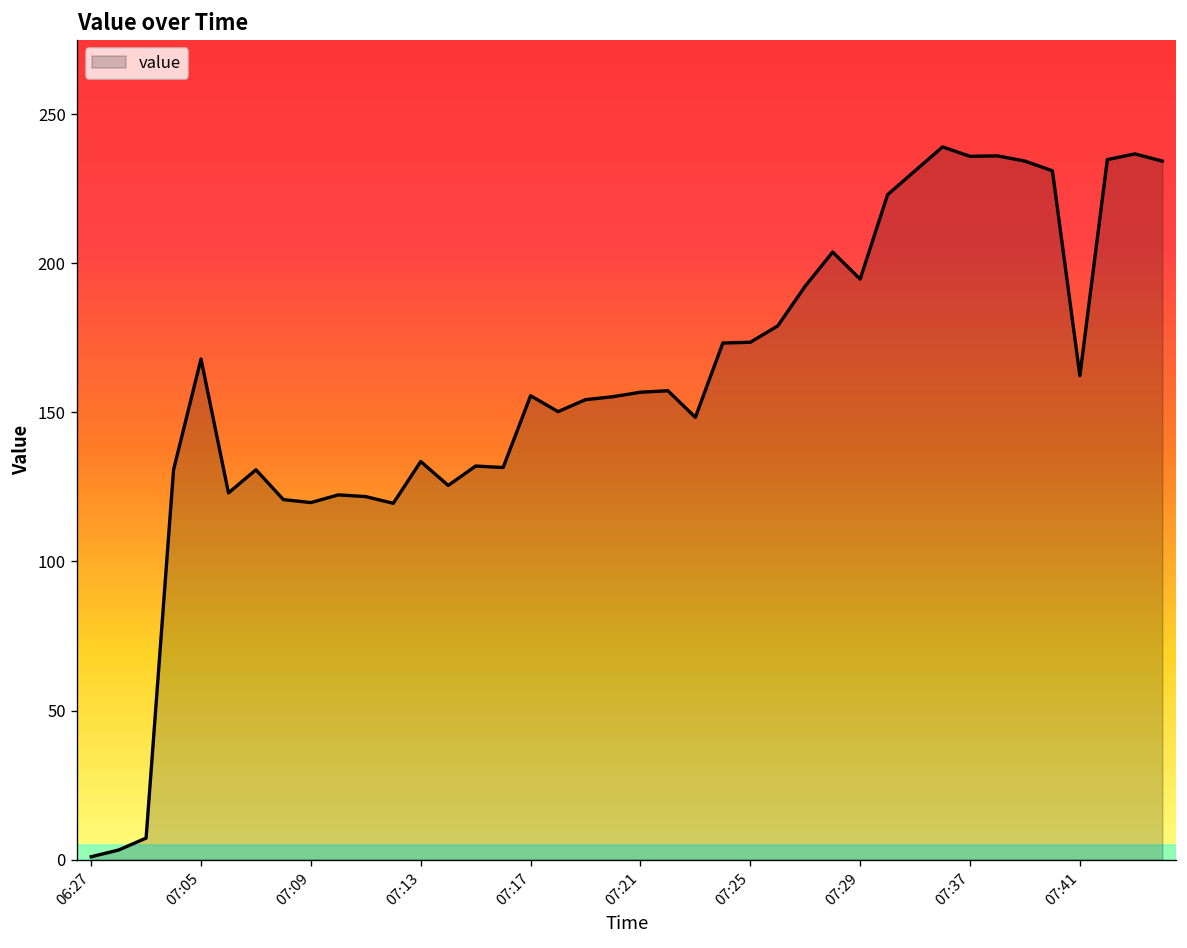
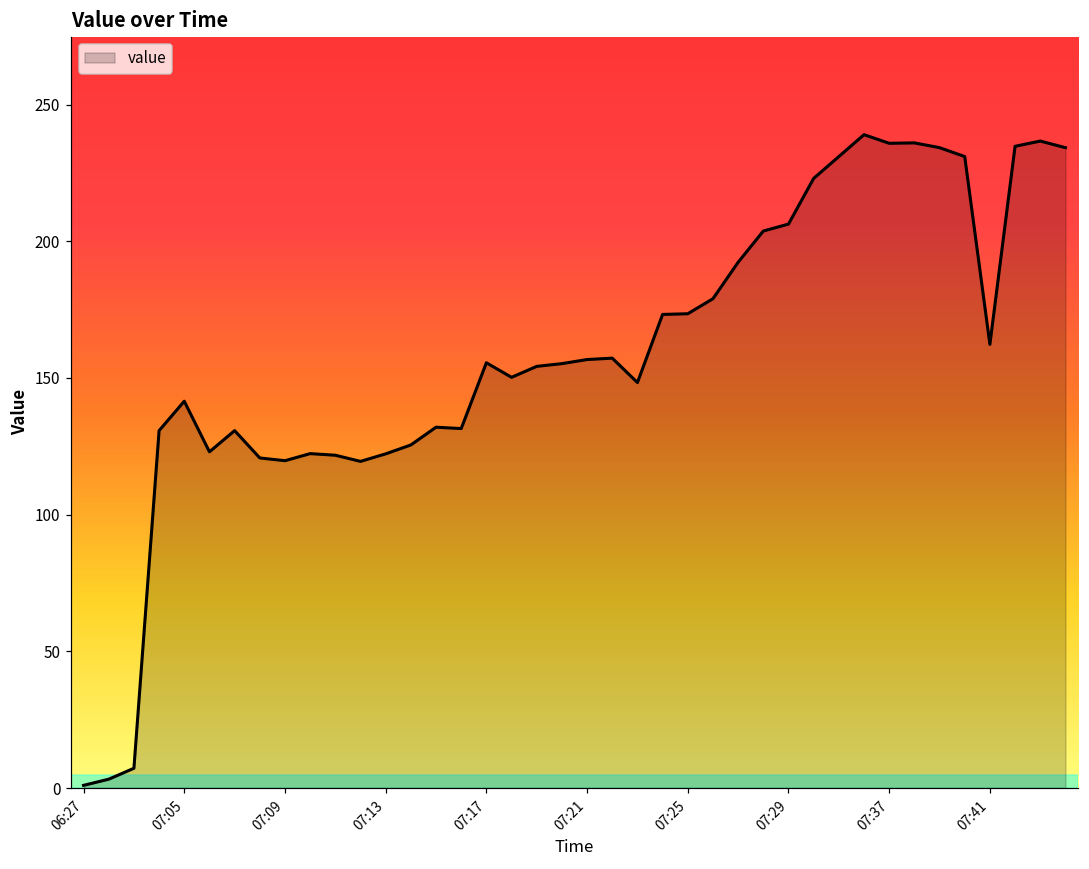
07:05: 168 -> 142
07:13: 134 -> 122
07:29: 195 -> 206
